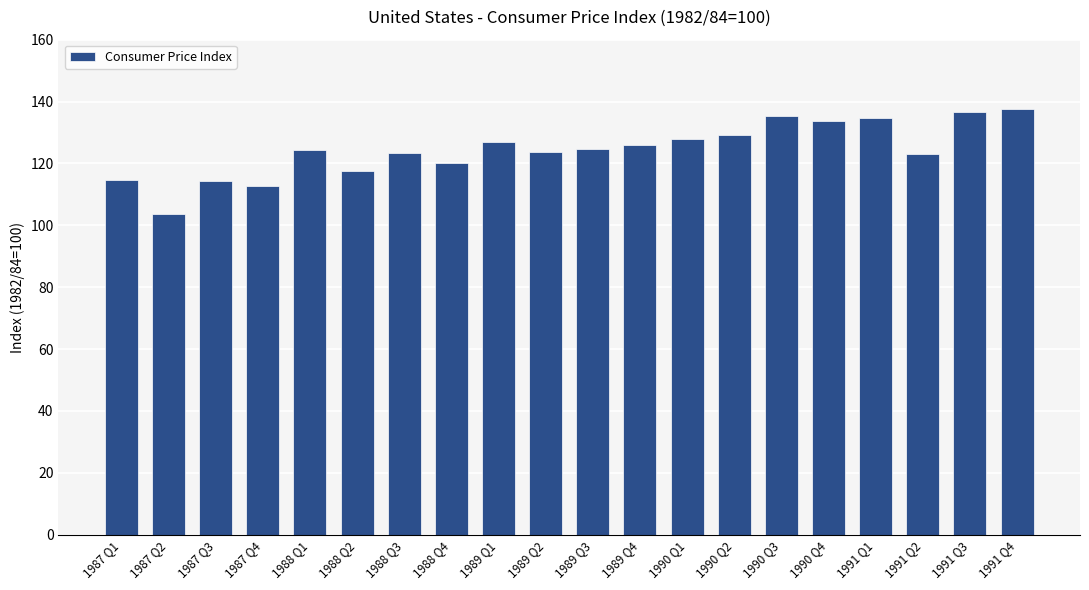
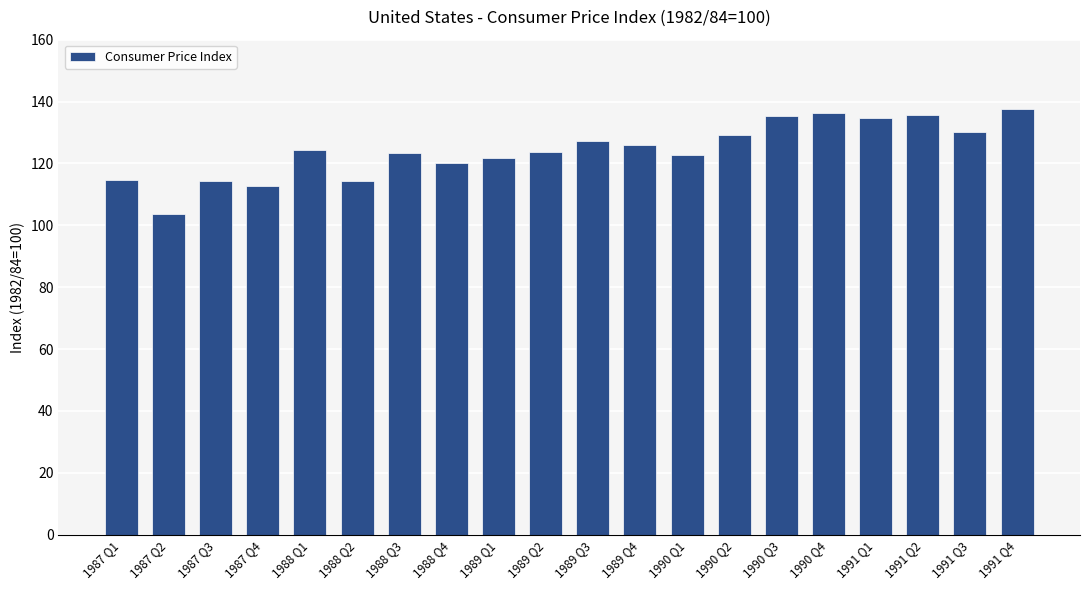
1988 Q2: 118 -> 114
1989 Q1: 127 -> 122
1989 Q3: 125 -> 127
1990 Q1: 128 -> 123
1990 Q4: 134 -> 136
1991 Q2: 123 -> 136
1991 Q3: 137 -> 130
